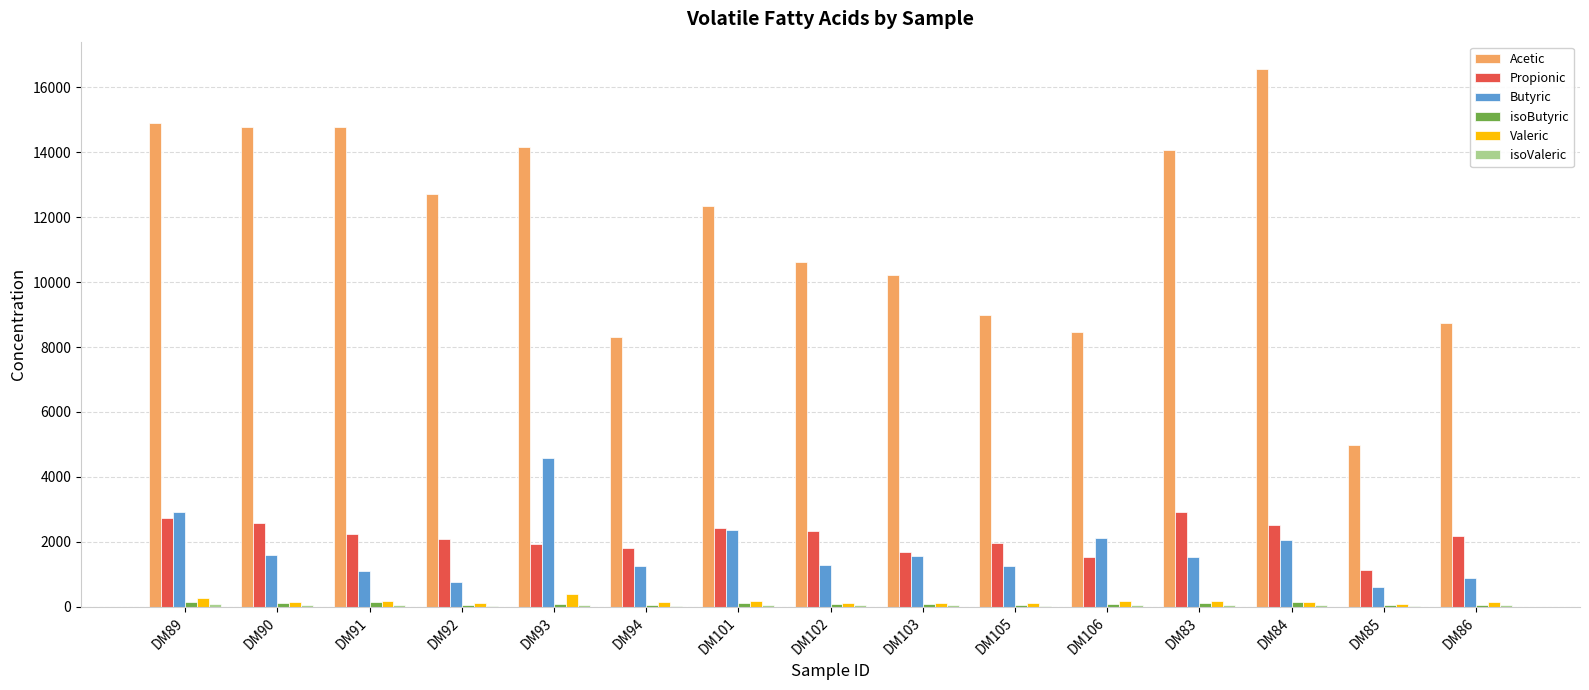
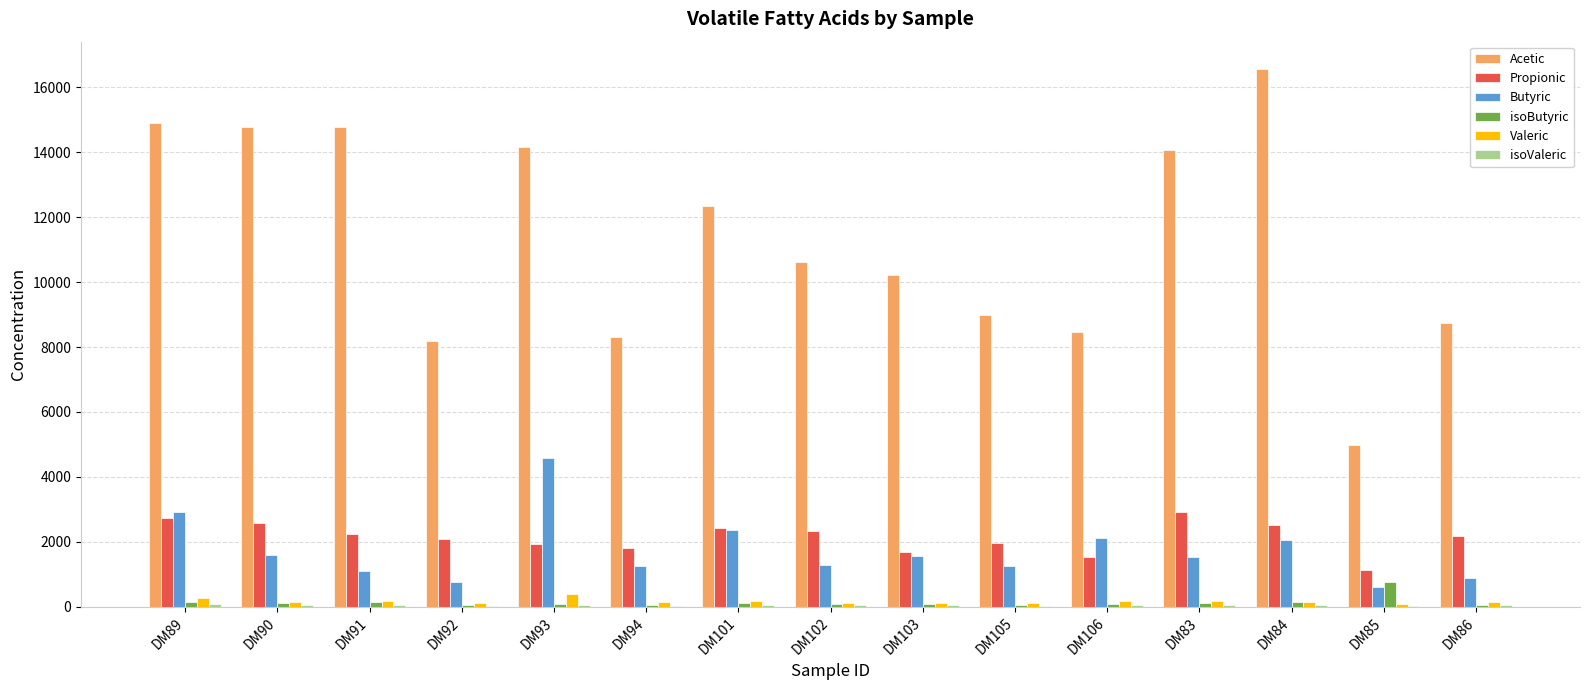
Acetic, DM92: 12700 -> 8200
isoButyric, DM85: 0 -> 800
